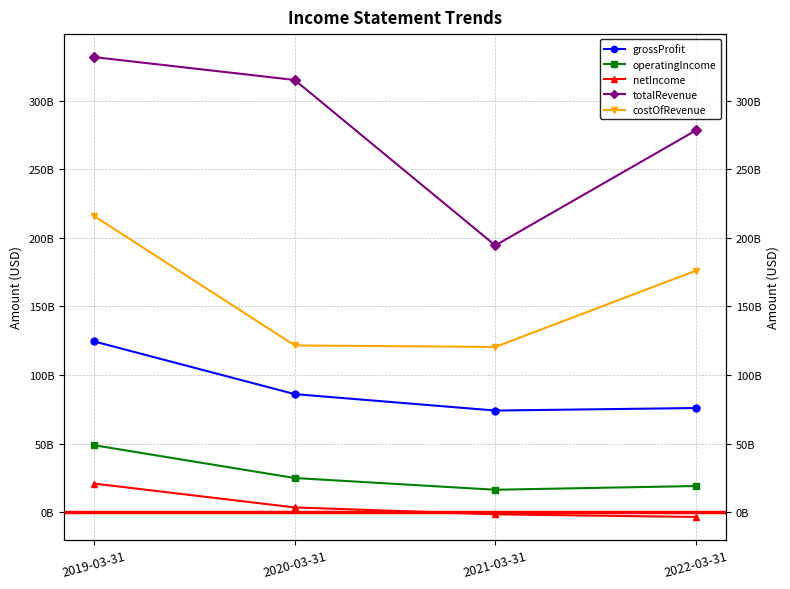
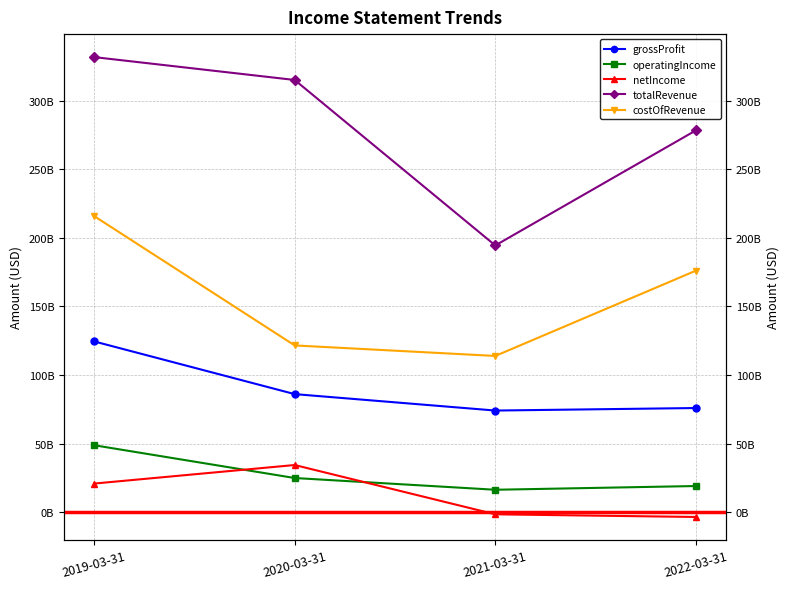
netIncome, 2020-03-31: 3000000000 -> 34000000000
costOfRevenue, 2021-03-31: 120000000000 -> 114000000000
